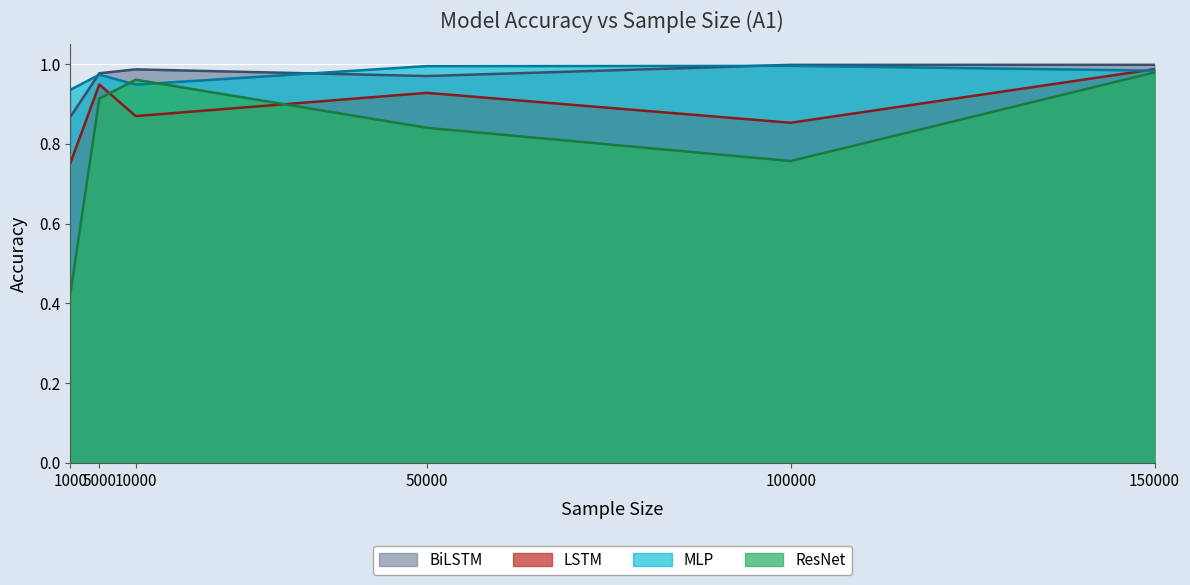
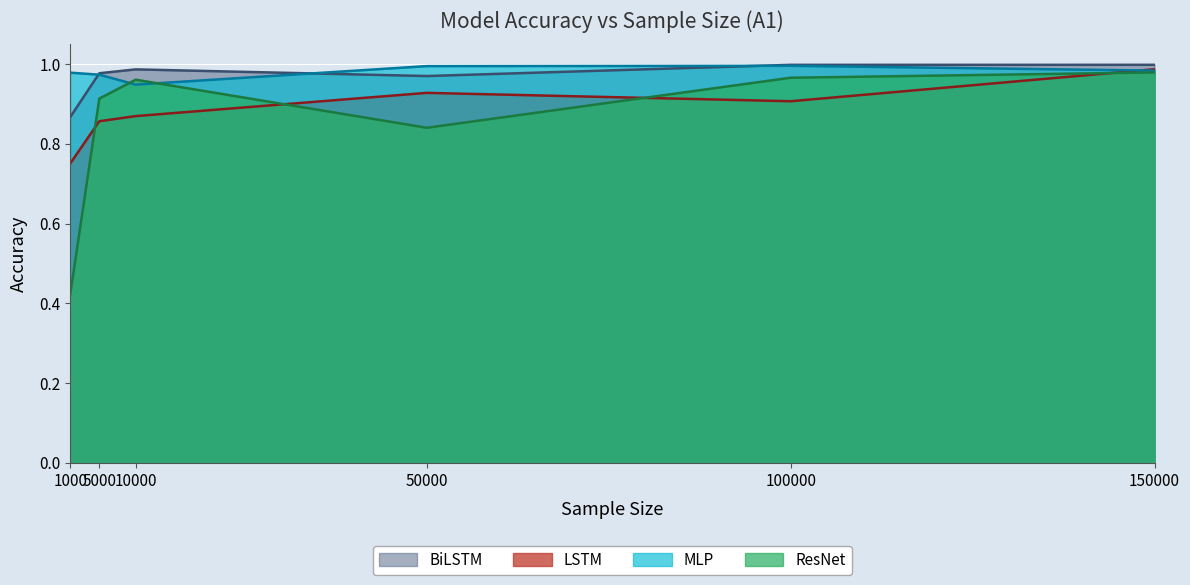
MLP, 1000: 0.94 -> 0.98
LSTM, 5000: 0.95 -> 0.86
LSTM, 100000: 0.85 -> 0.91
ResNet, 100000: 0.76 -> 0.97
